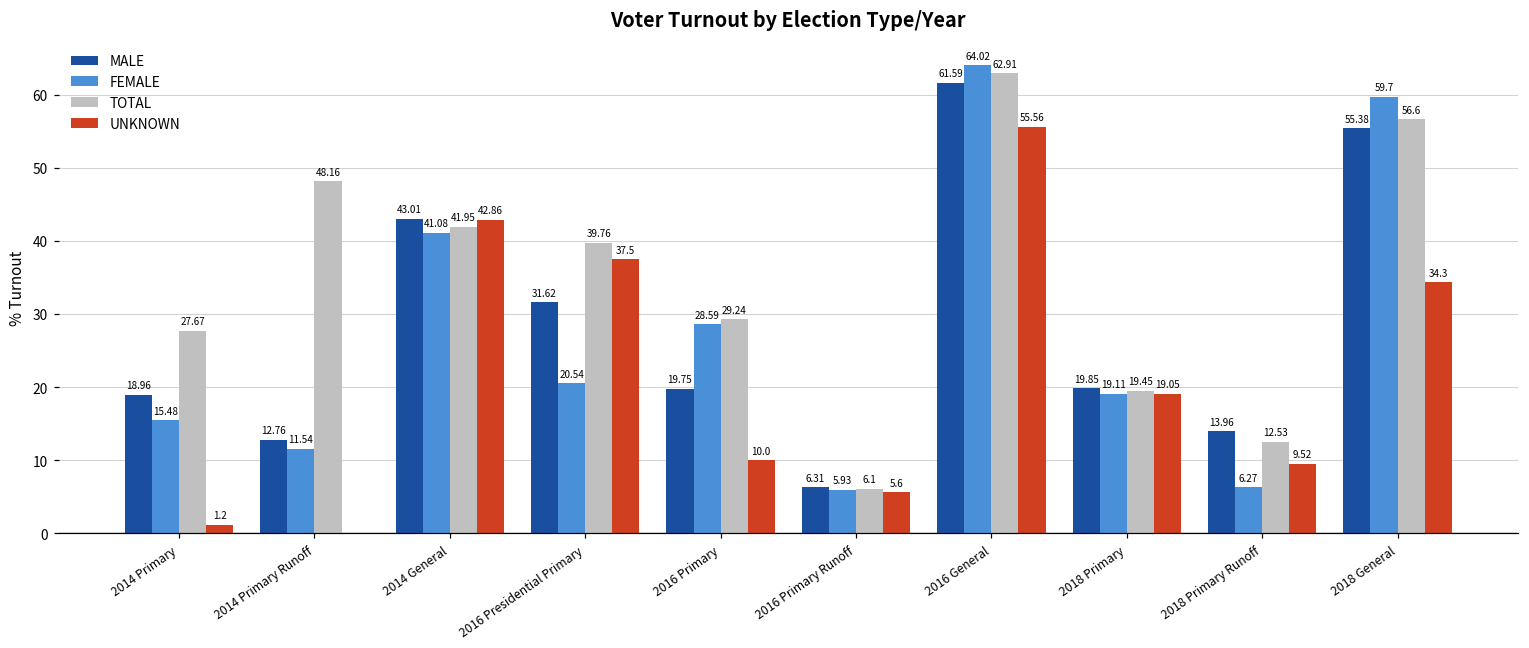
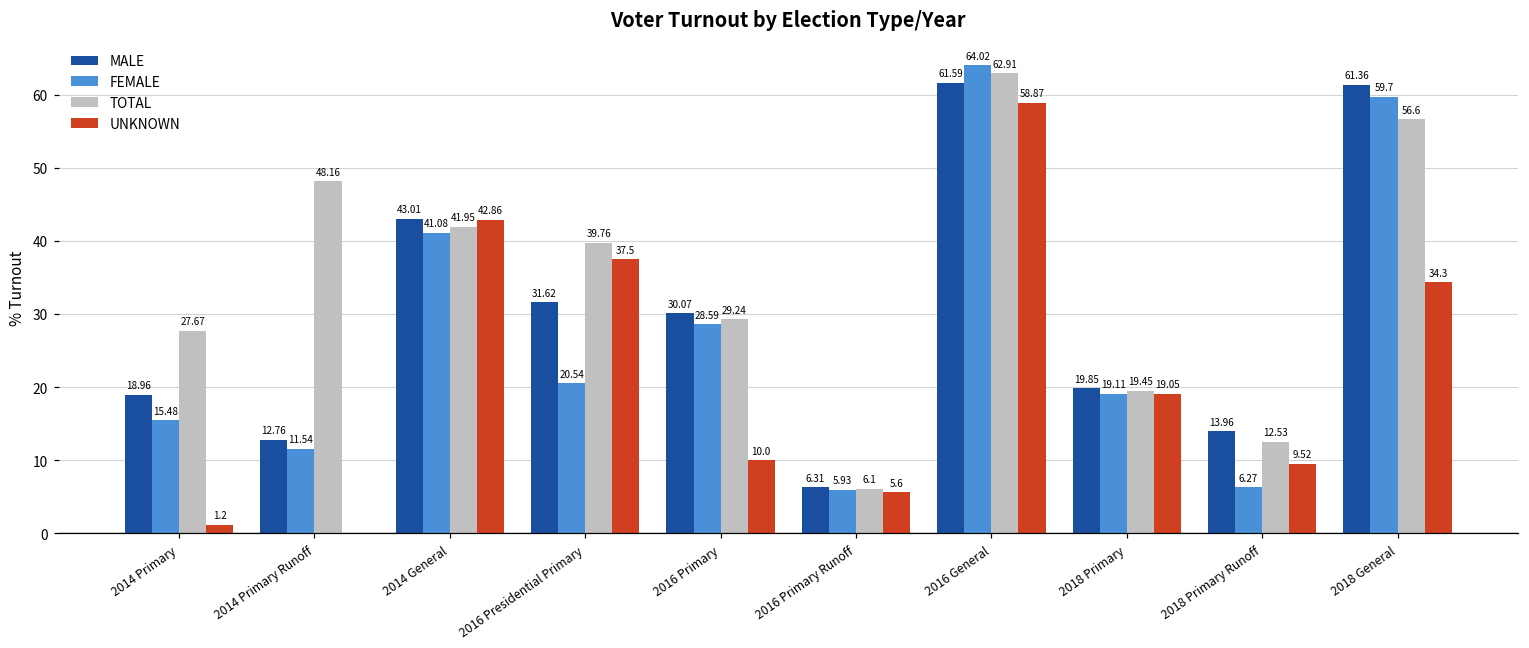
MALE, 2016 Primary: 19.75 -> 30.07
UNKNOWN, 2016 General: 55.56 -> 58.87
MALE, 2018 General: 55.38 -> 61.36
